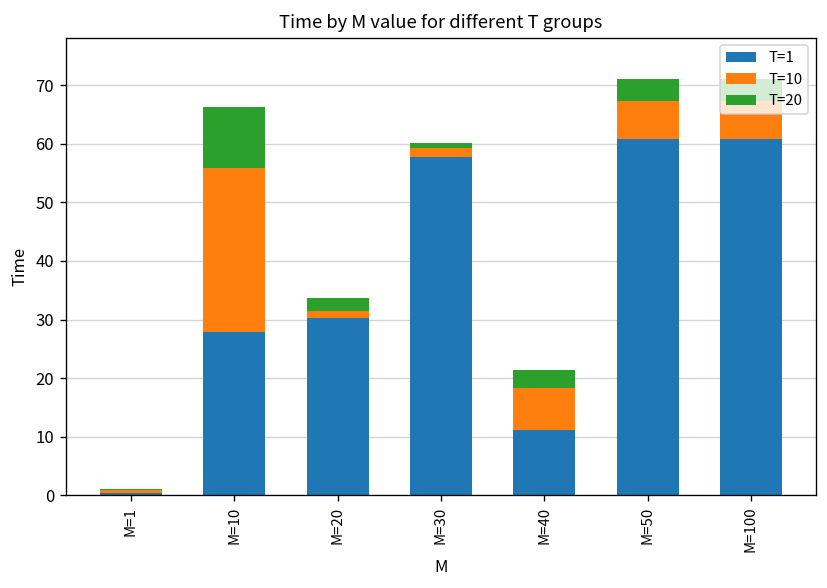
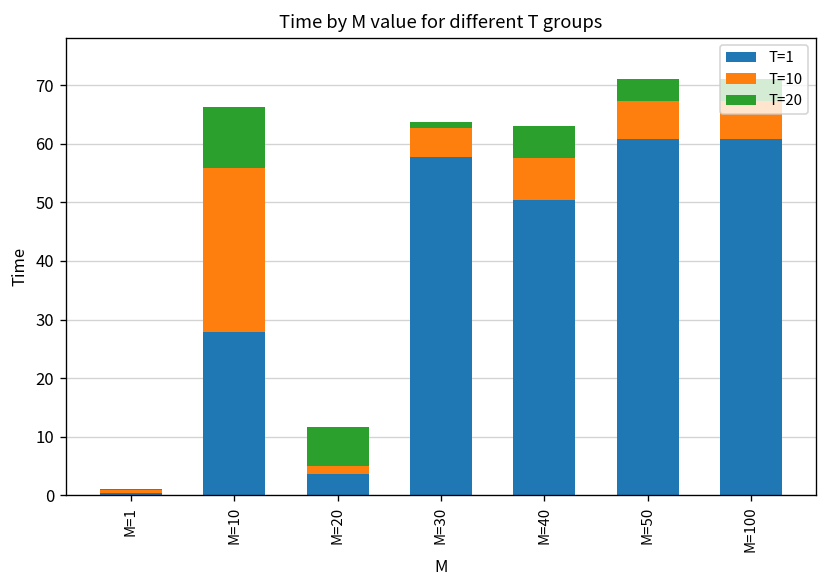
T=1, M=20: 30 -> 4
T=20, M=20: 2 -> 7
T=10, M=30: 1 -> 5
T=1, M=40: 11 -> 50
T=20, M=40: 3 -> 5
